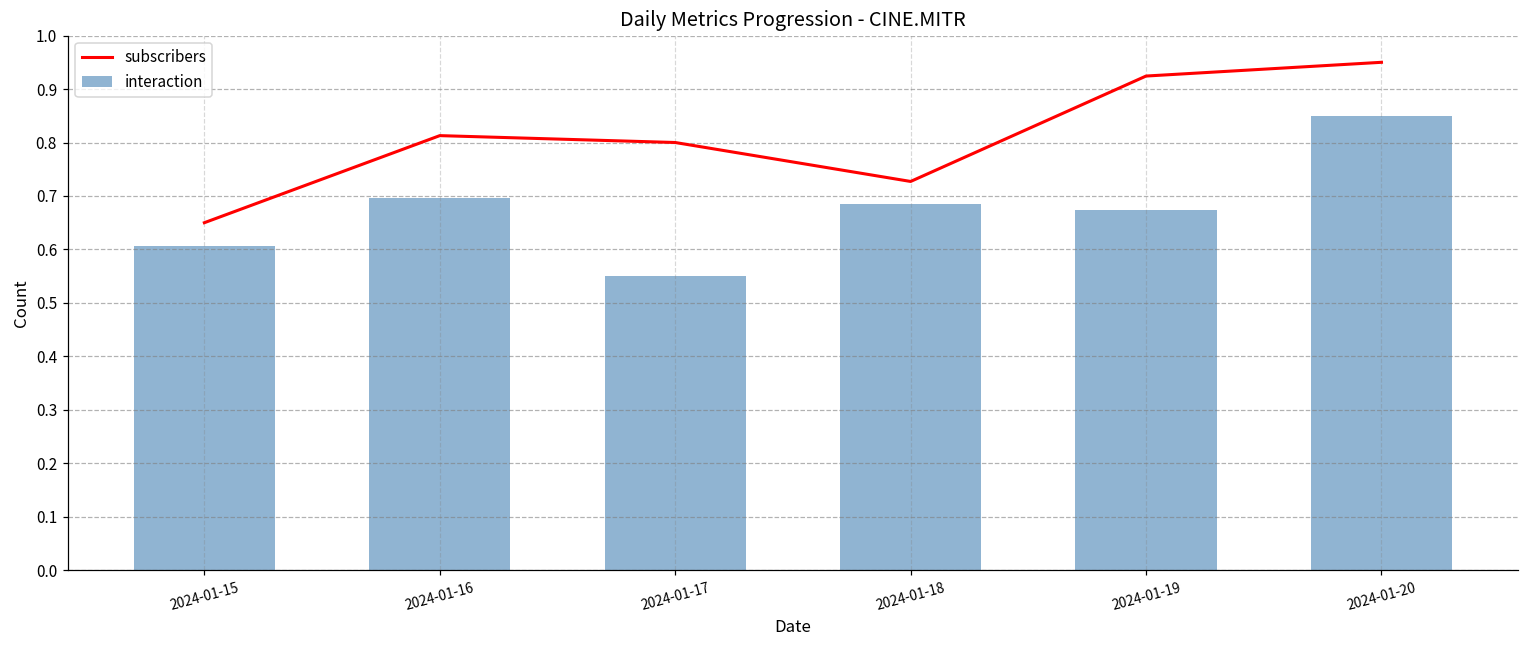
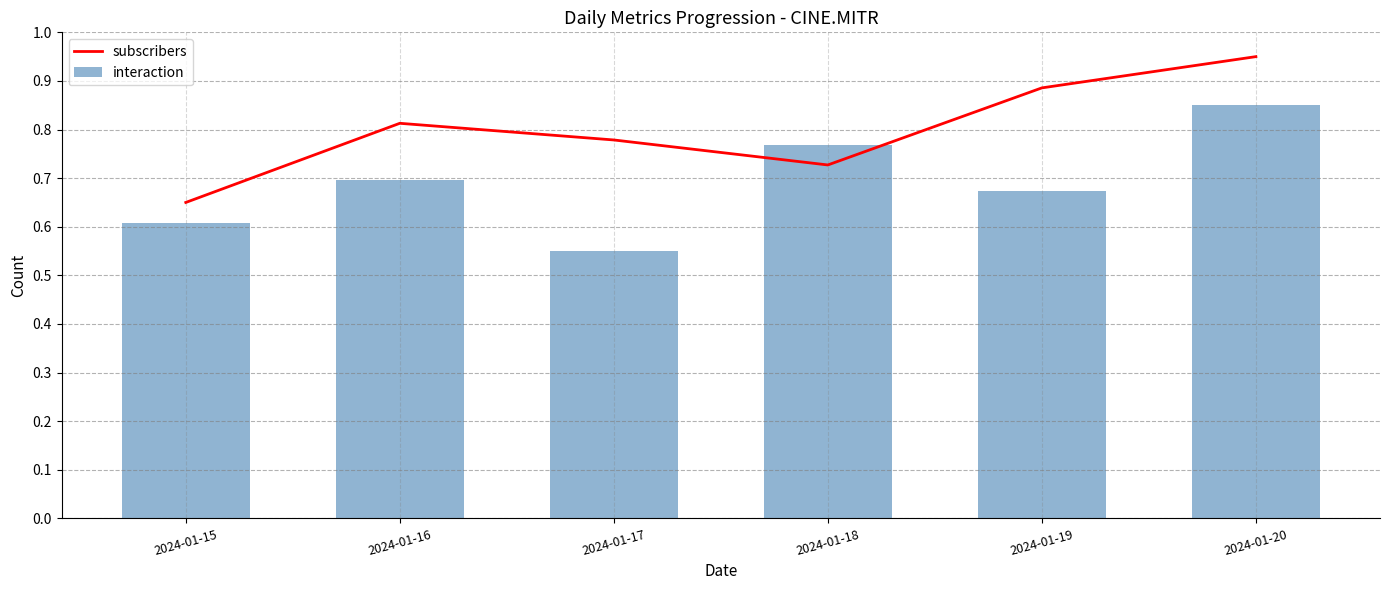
subscribers, 2024-01-17: 0.80 -> 0.78
interaction, 2024-01-18: 0.68 -> 0.77
subscribers, 2024-01-19: 0.92 -> 0.89
